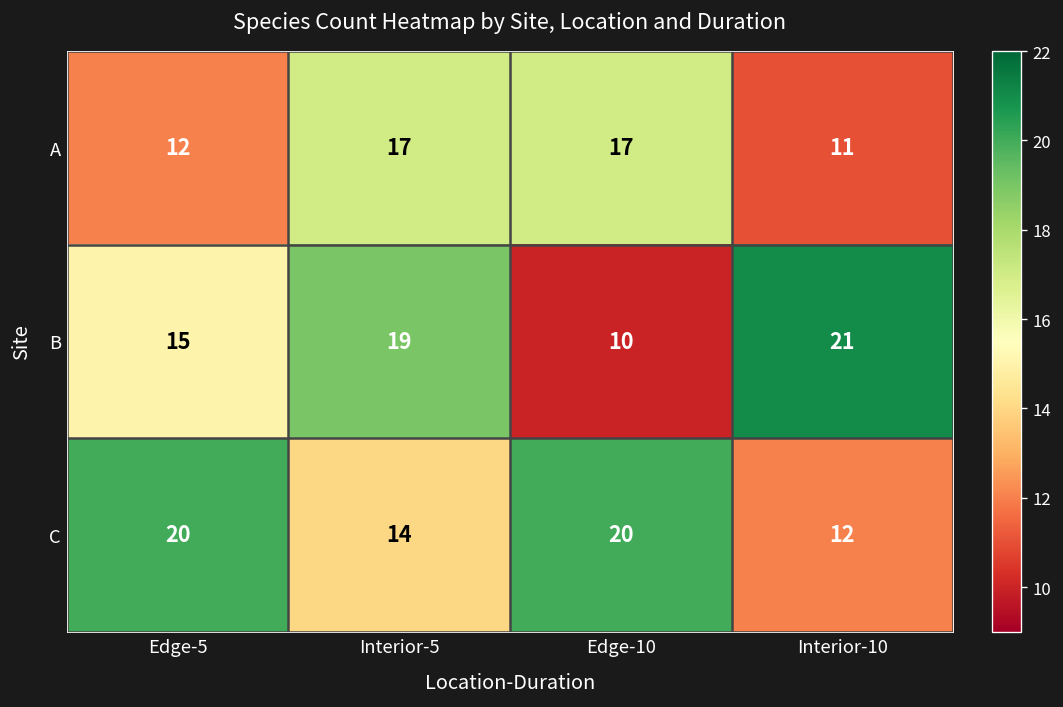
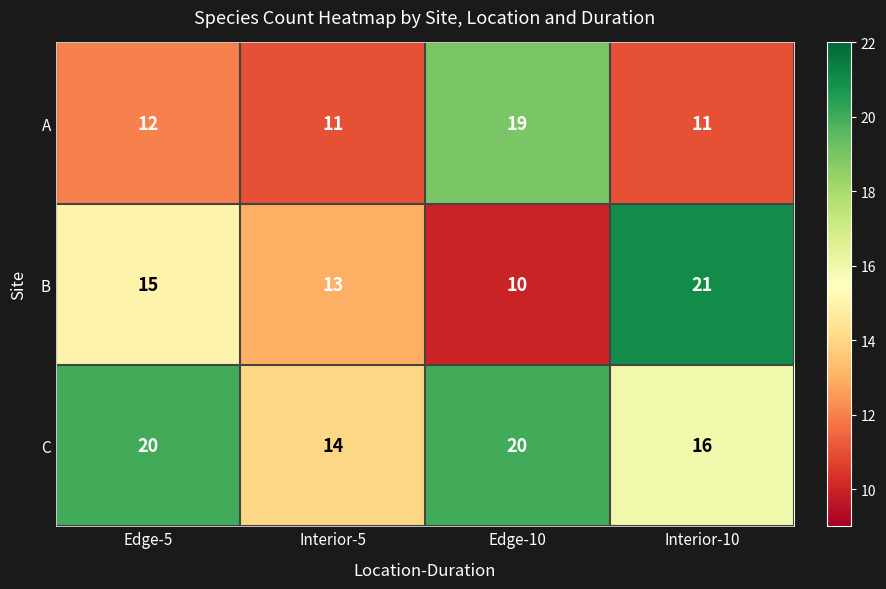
A, Interior-5: 17 -> 11
A, Edge-10: 17 -> 19
B, Interior-5: 19 -> 13
C, Interior-10: 12 -> 16
